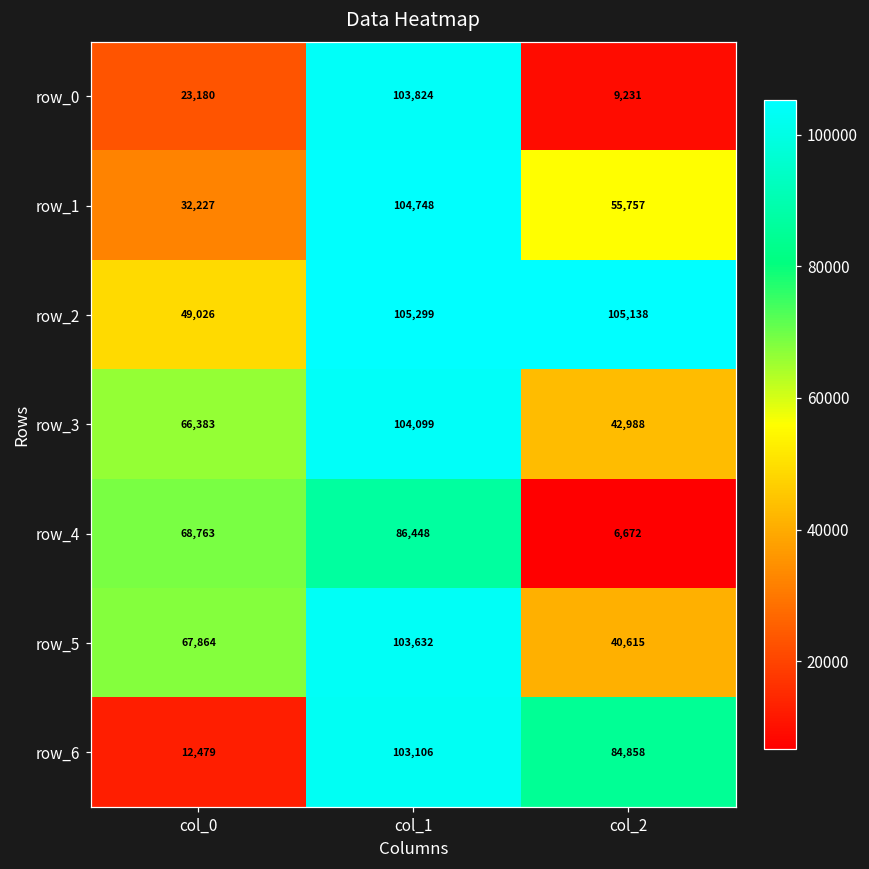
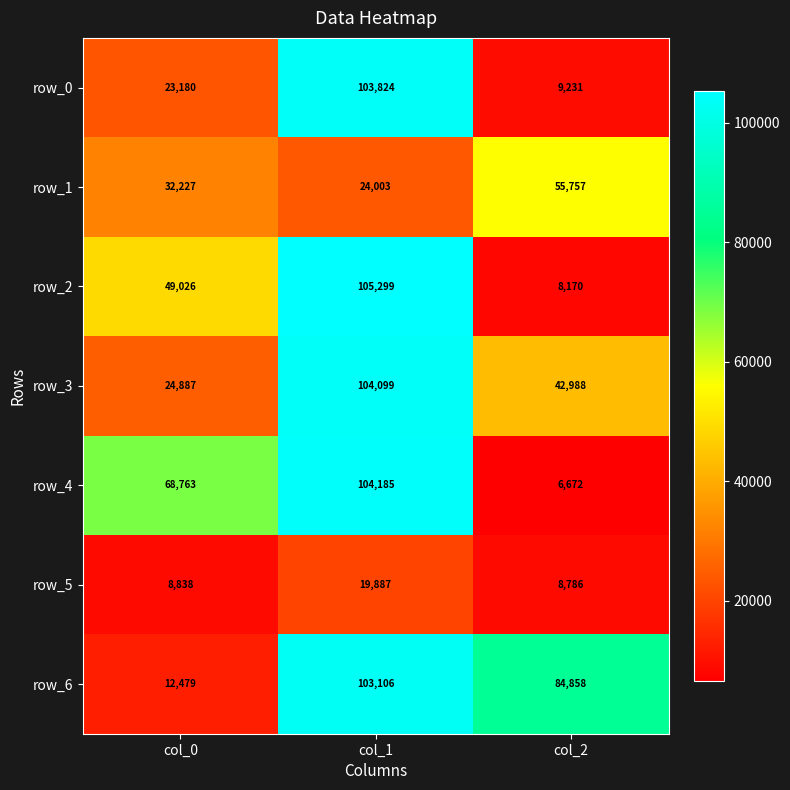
row_1, col_1: 104,748 -> 24,003
row_2, col_2: 105,138 -> 8,170
row_3, col_0: 66,383 -> 24,887
row_4, col_1: 86,448 -> 104,185
row_5, col_0: 67,864 -> 8,838
row_5, col_1: 103,632 -> 19,887
row_5, col_2: 40,615 -> 8,786
